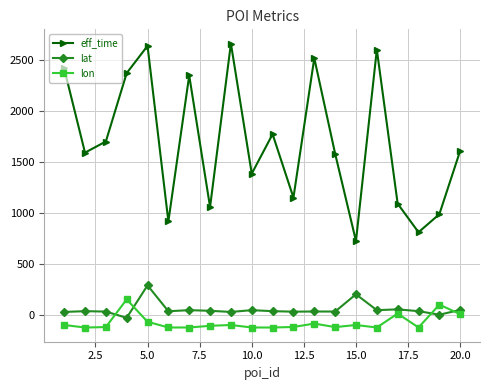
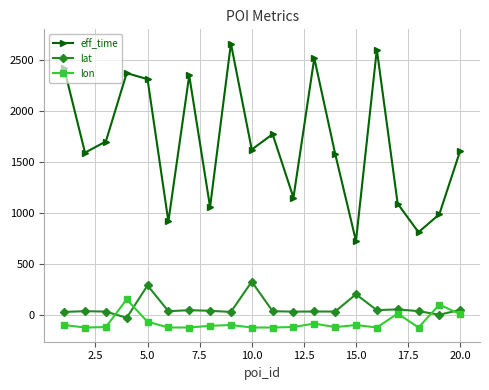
eff_time, 5.0: 2640 -> 2310
eff_time, 10.0: 1390 -> 1620
lat, 10.0: 50 -> 330
